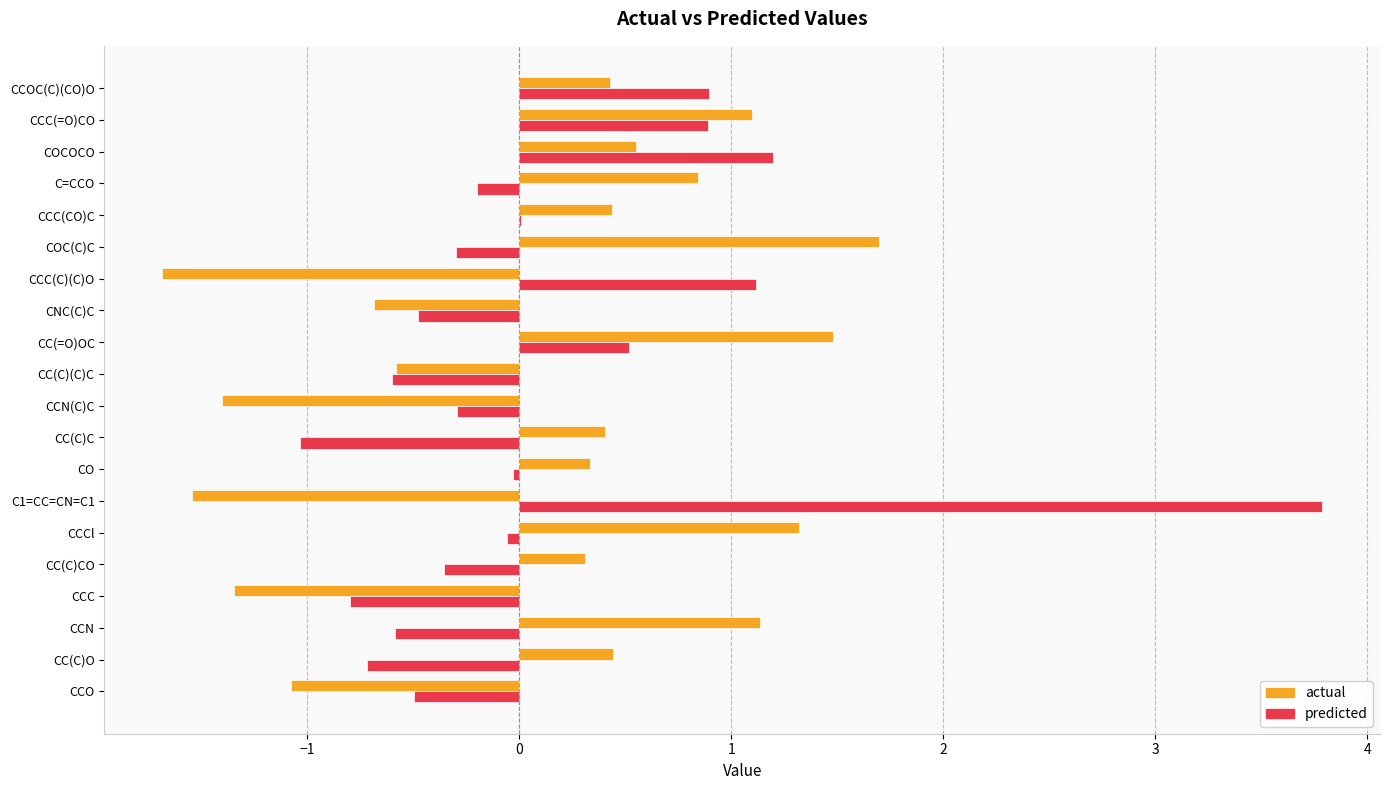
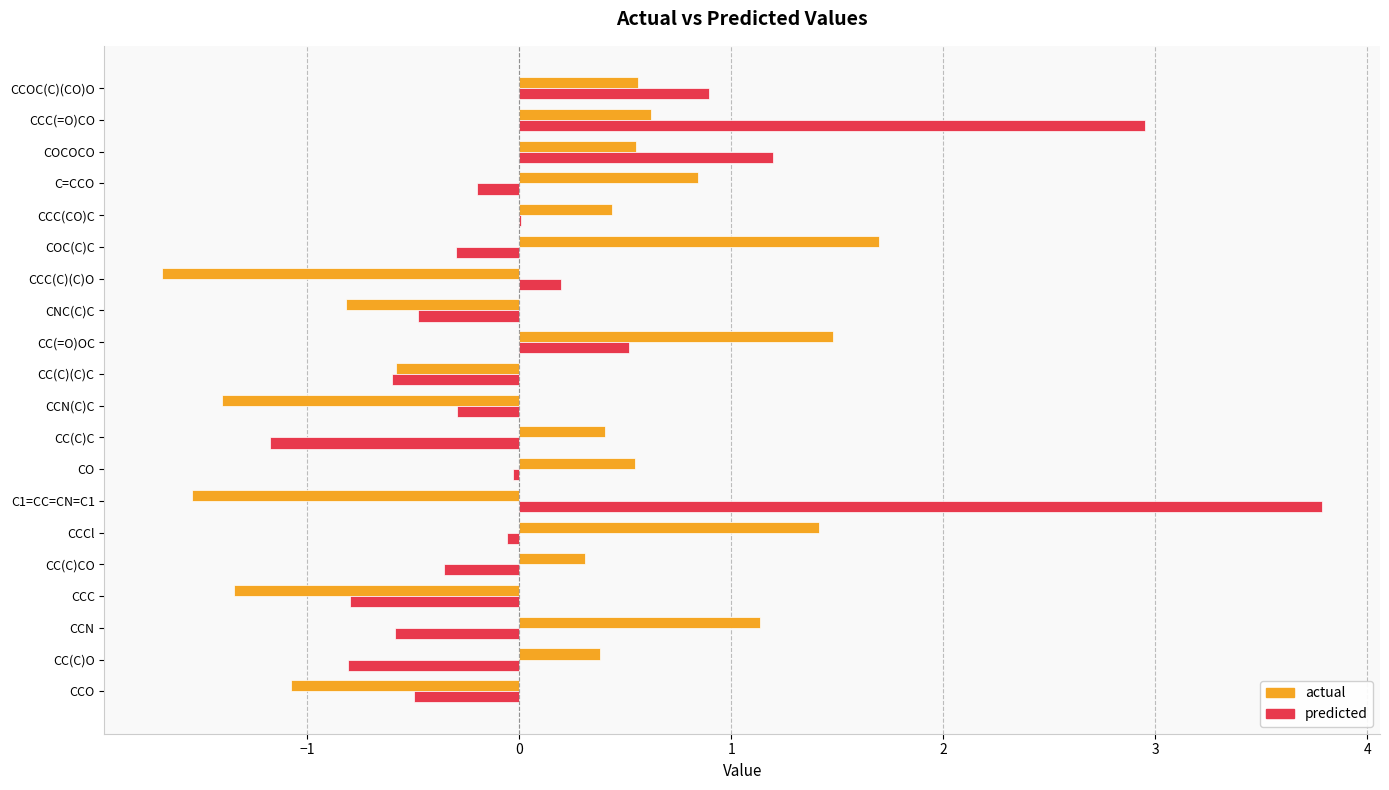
actual, CCOC(C)(CO)O: 0.43 -> 0.56
actual, CCC(=O)CO: 1.10 -> 0.62
predicted, CCC(=O)CO: 0.89 -> 2.95
predicted, CCC(C)(C)O: 1.12 -> 0.19
actual, CNC(C)C: -0.69 -> -0.82
predicted, CC(C)C: -1.03 -> -1.18
actual, CO: 0.33 -> 0.54
actual, CCCl: 1.32 -> 1.41
actual, CC(C)O: 0.44 -> 0.38
predicted, CC(C)O: -0.72 -> -0.81
